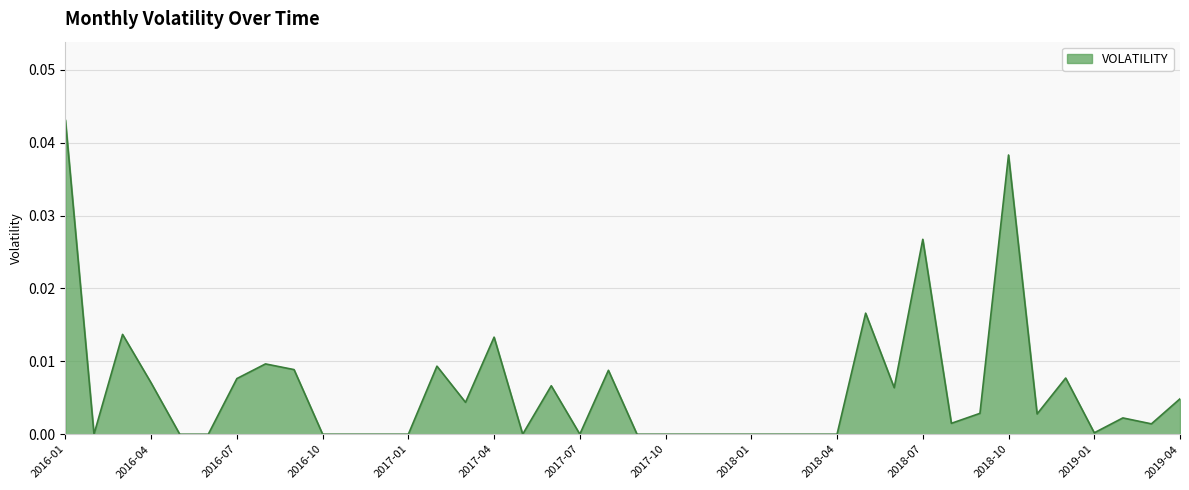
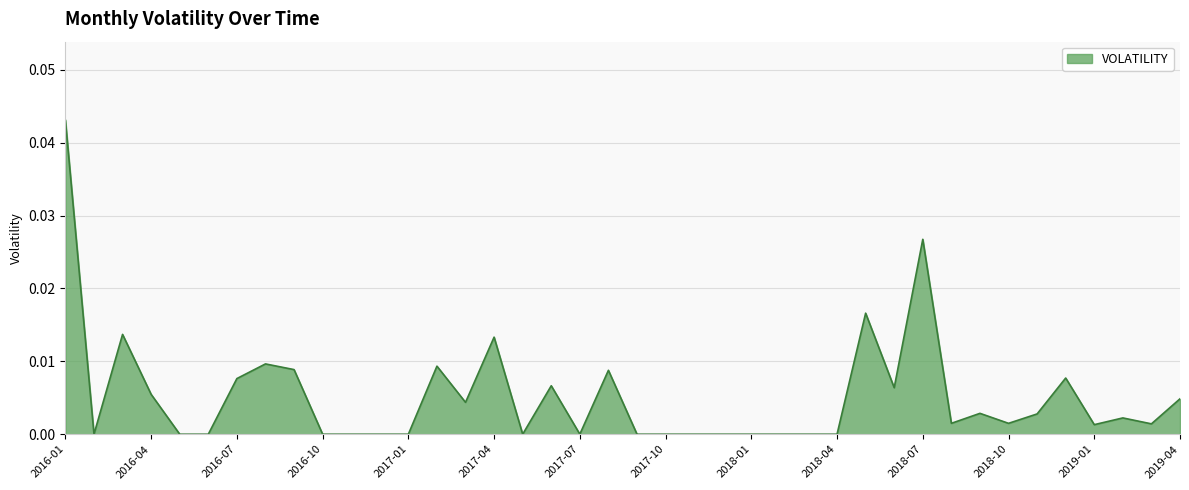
2016-04: 0.007 -> 0.005
2018-10: 0.038 -> 0.001
2019-01: 0.000 -> 0.001
